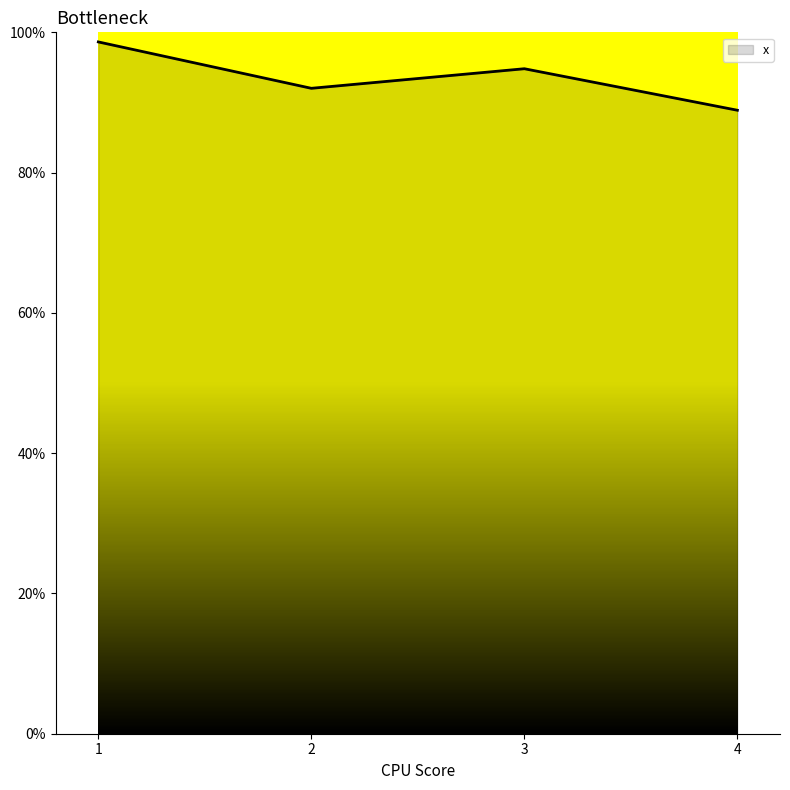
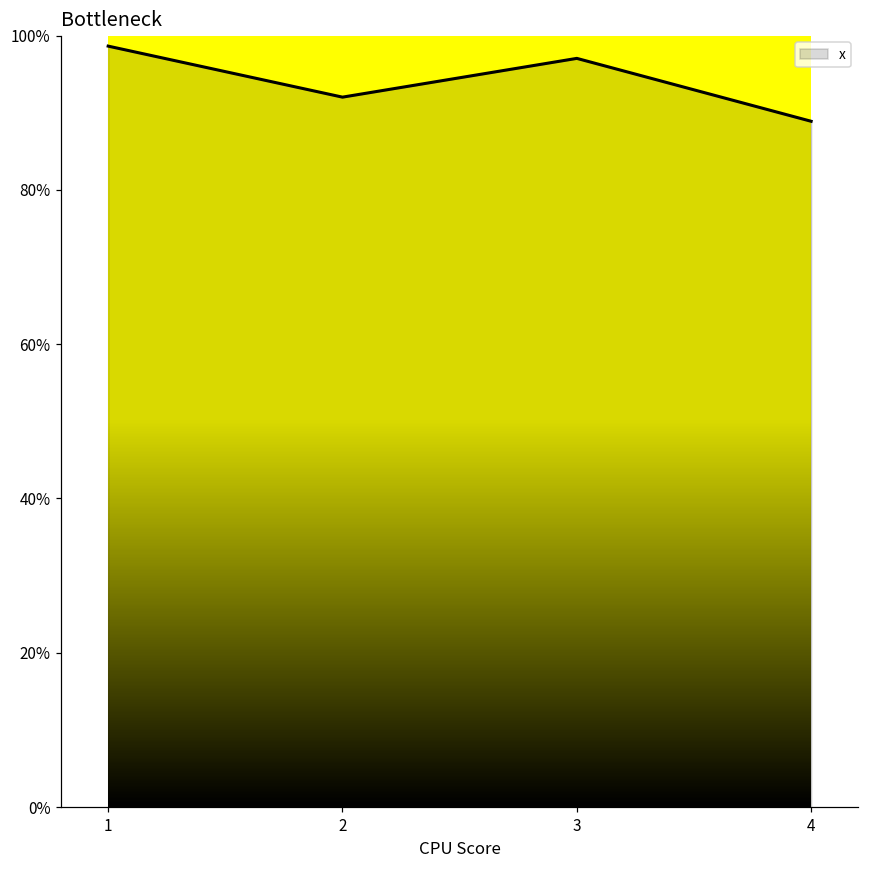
3: 95% -> 97%
